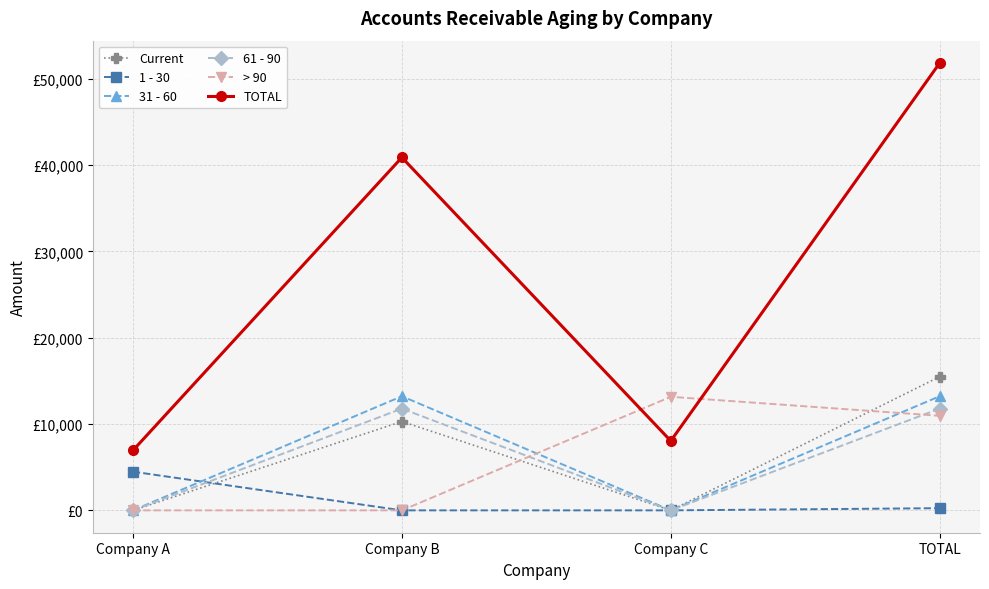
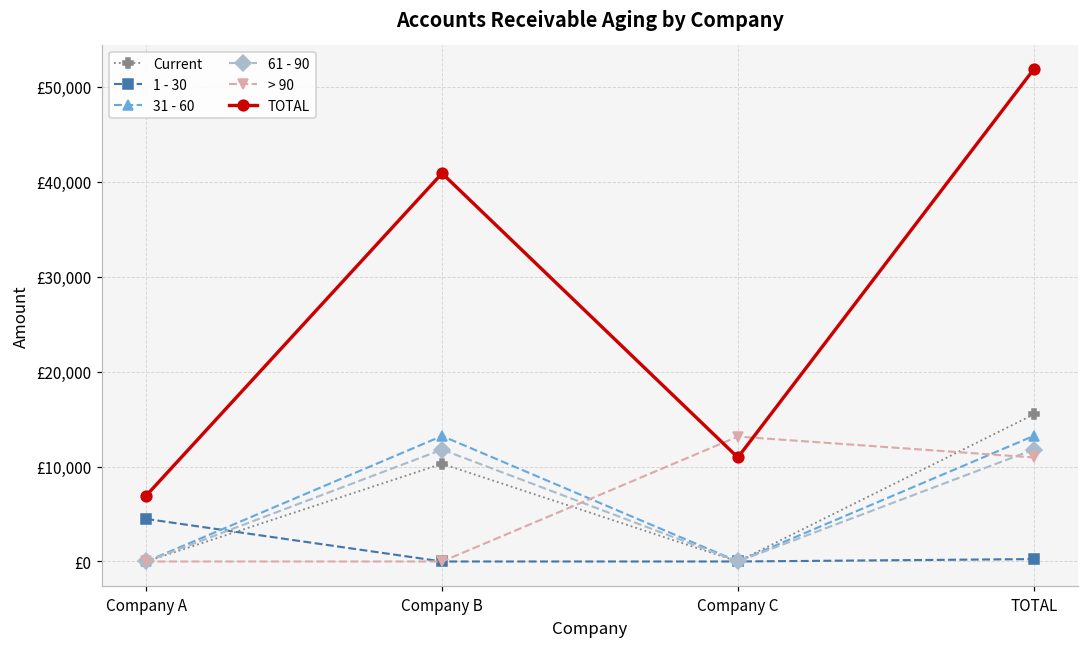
TOTAL, Company C: £8,000 -> £11,000
